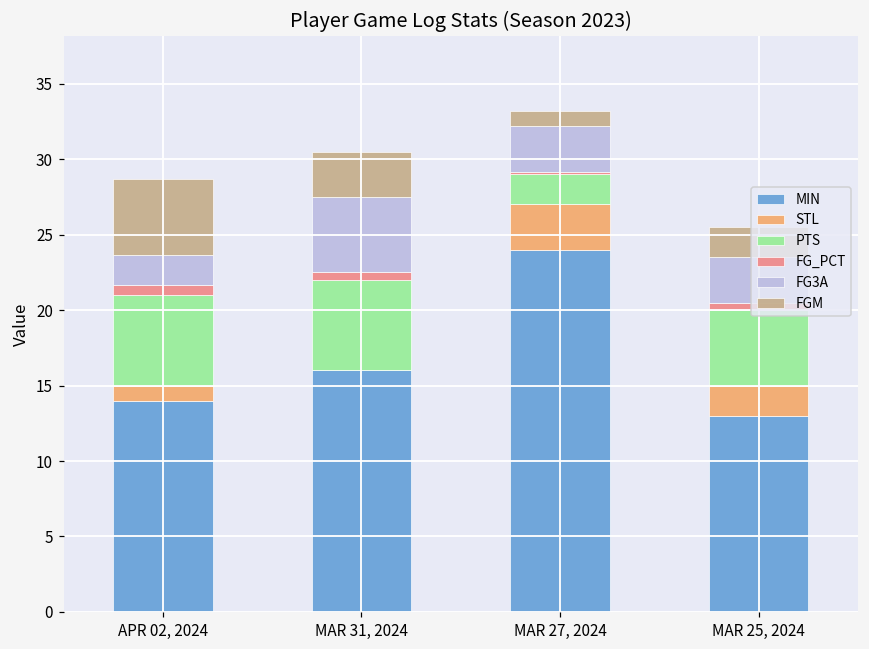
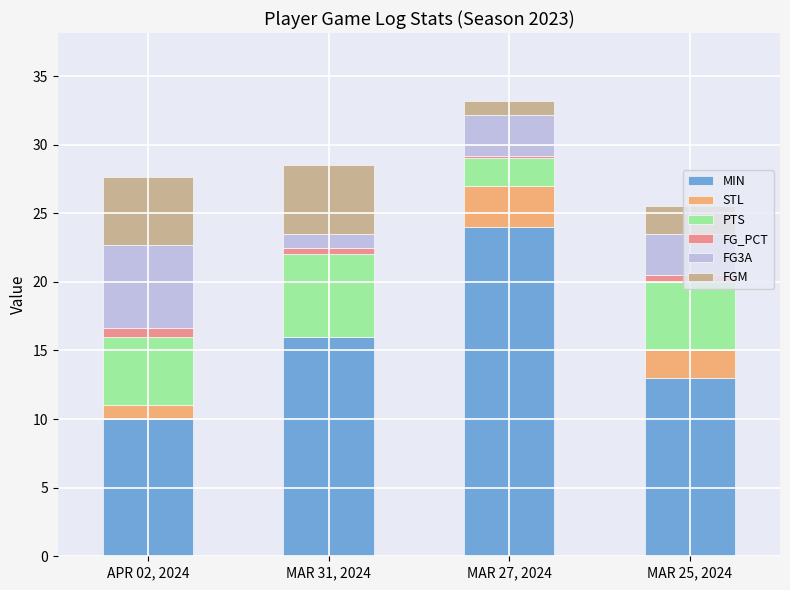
MIN, APR 02, 2024: 14 -> 10
PTS, APR 02, 2024: 6 -> 5
FG3A, APR 02, 2024: 2 -> 6
FG3A, MAR 31, 2024: 5 -> 1
FGM, MAR 31, 2024: 3 -> 5
